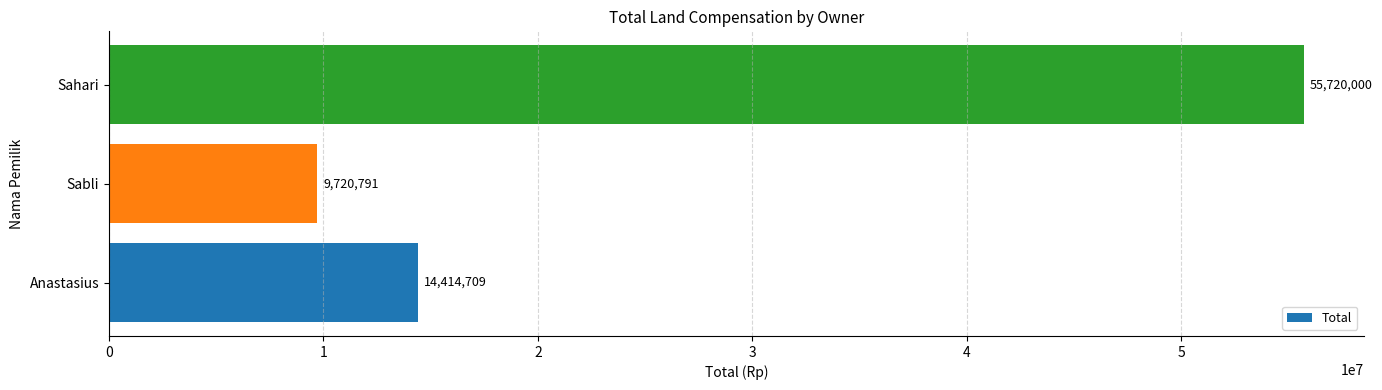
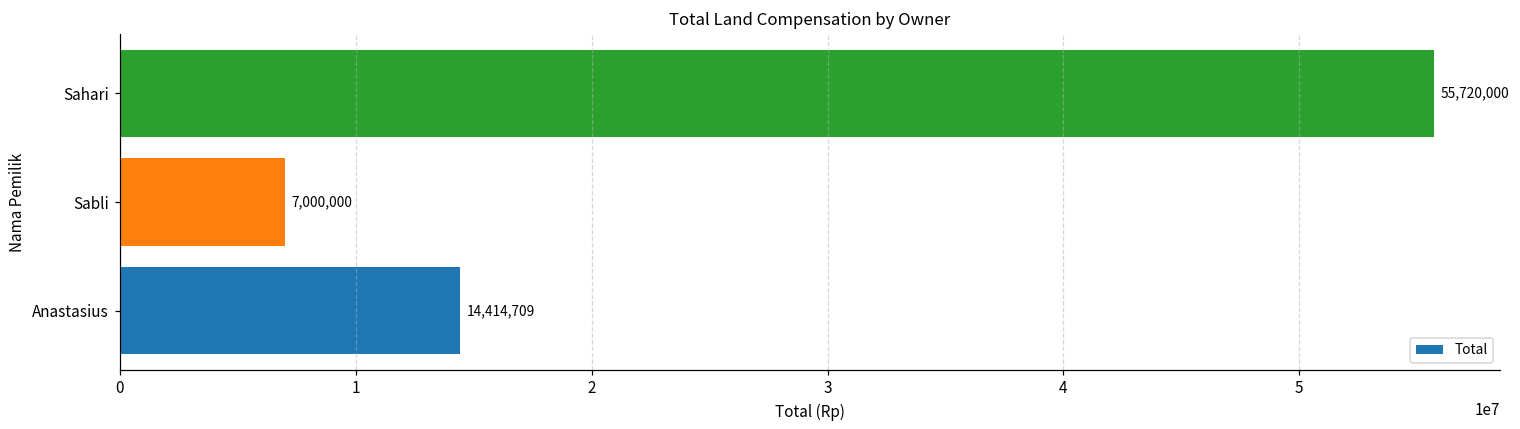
Sabli: 9,720,791 -> 7,000,000
